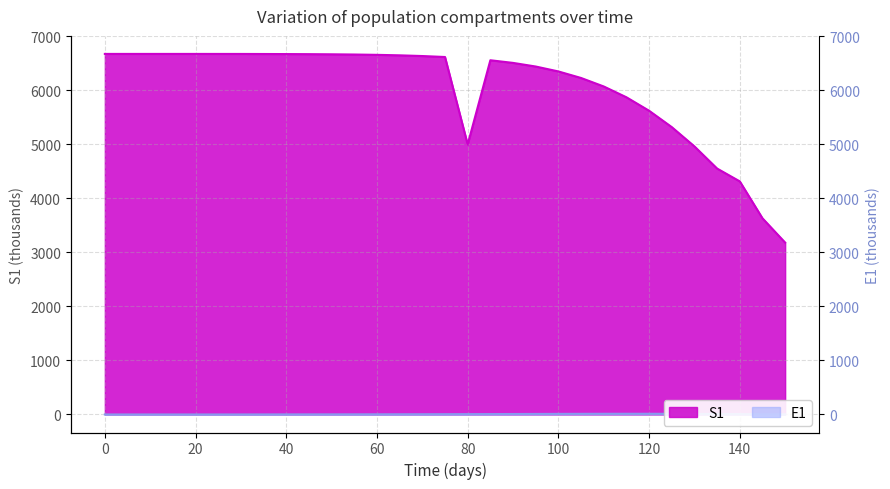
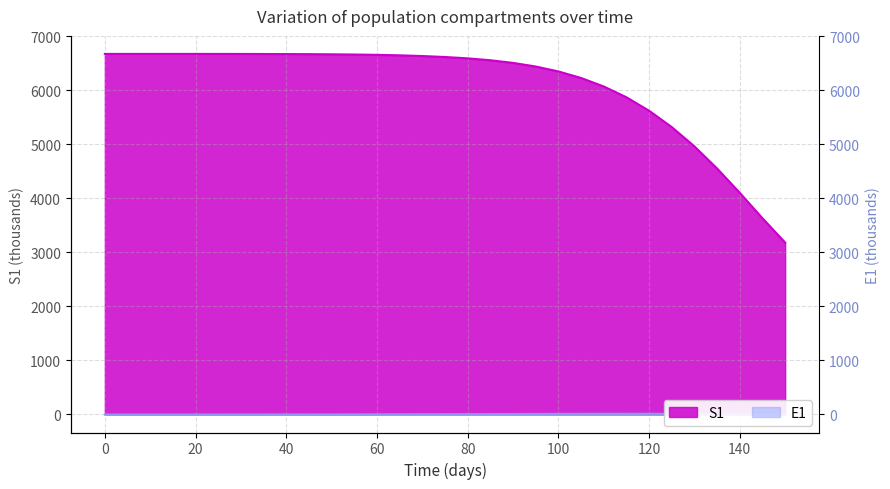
S1, 80: 5000 -> 6600
S1, 140: 4300 -> 4100
